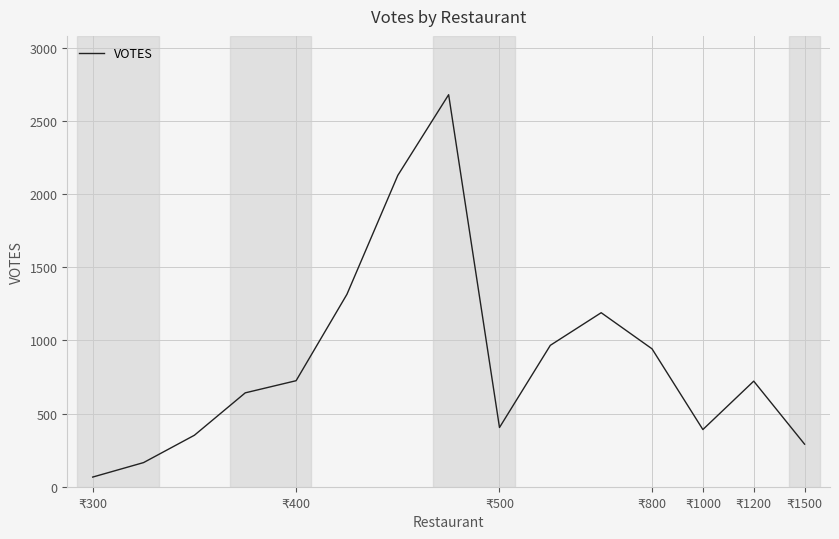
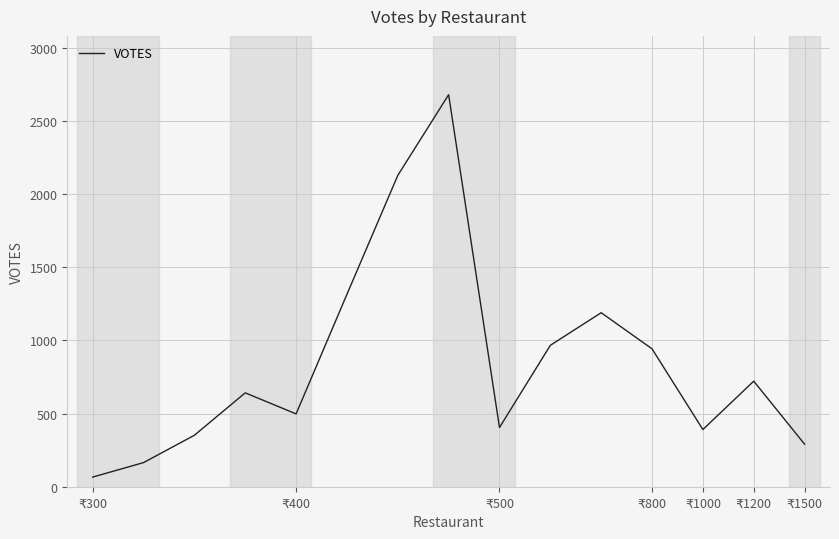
₹400: 730 -> 500
